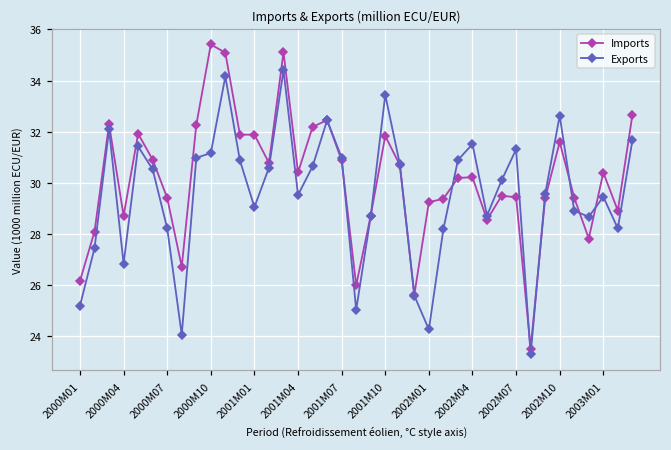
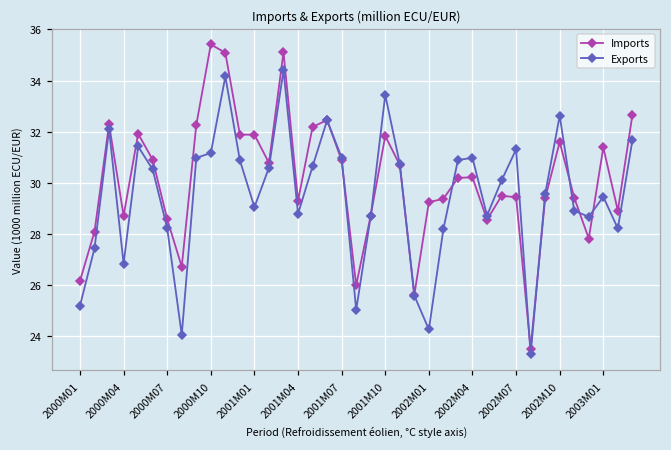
Imports, 2000M07: 29.4 -> 28.6
Imports, 2001M04: 30.4 -> 29.3
Exports, 2001M04: 29.5 -> 28.8
Exports, 2002M04: 31.5 -> 31.0
Imports, 2003M01: 30.4 -> 31.4
